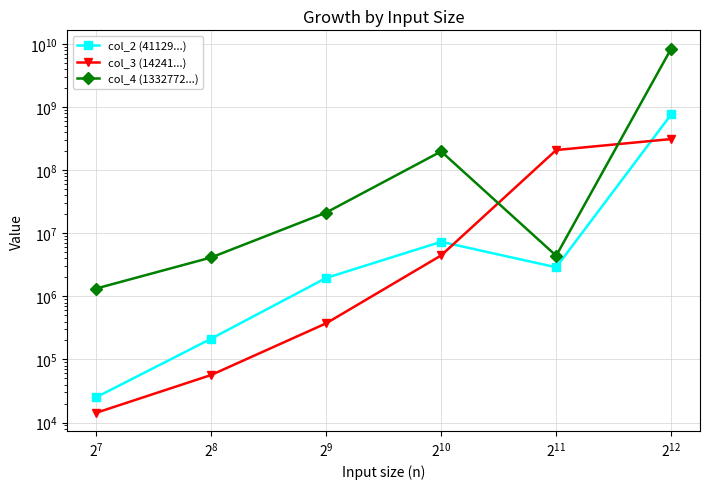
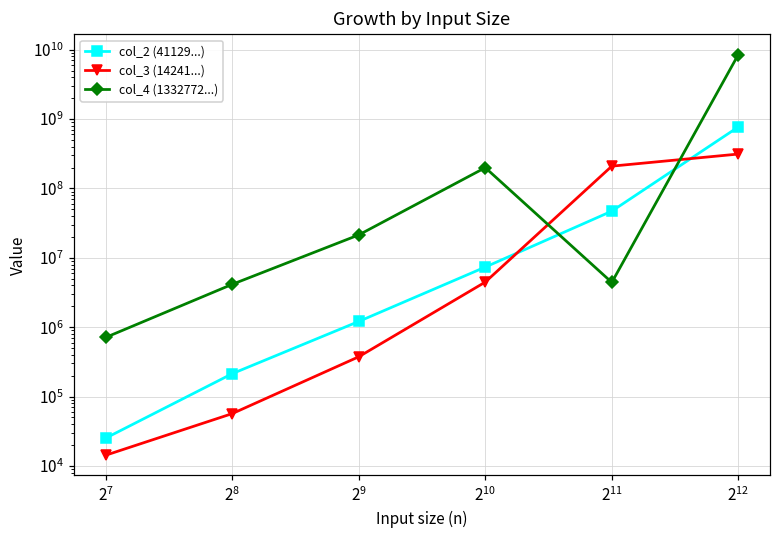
col_4 (1332772...), 2^7: 1300000 -> 700000
col_2 (41129...), 2^9: 2000000 -> 1200000
col_2 (41129...), 2^11: 3000000 -> 50000000
